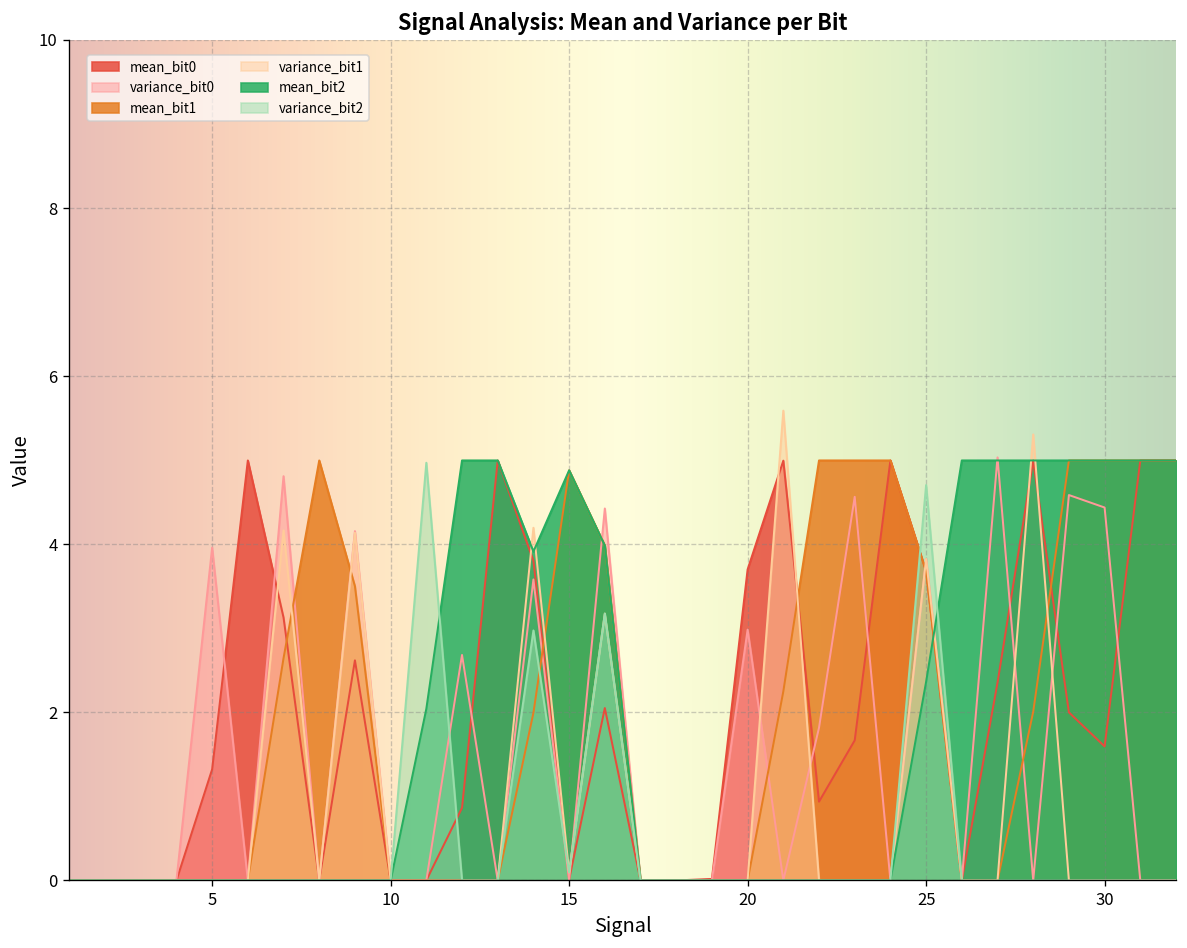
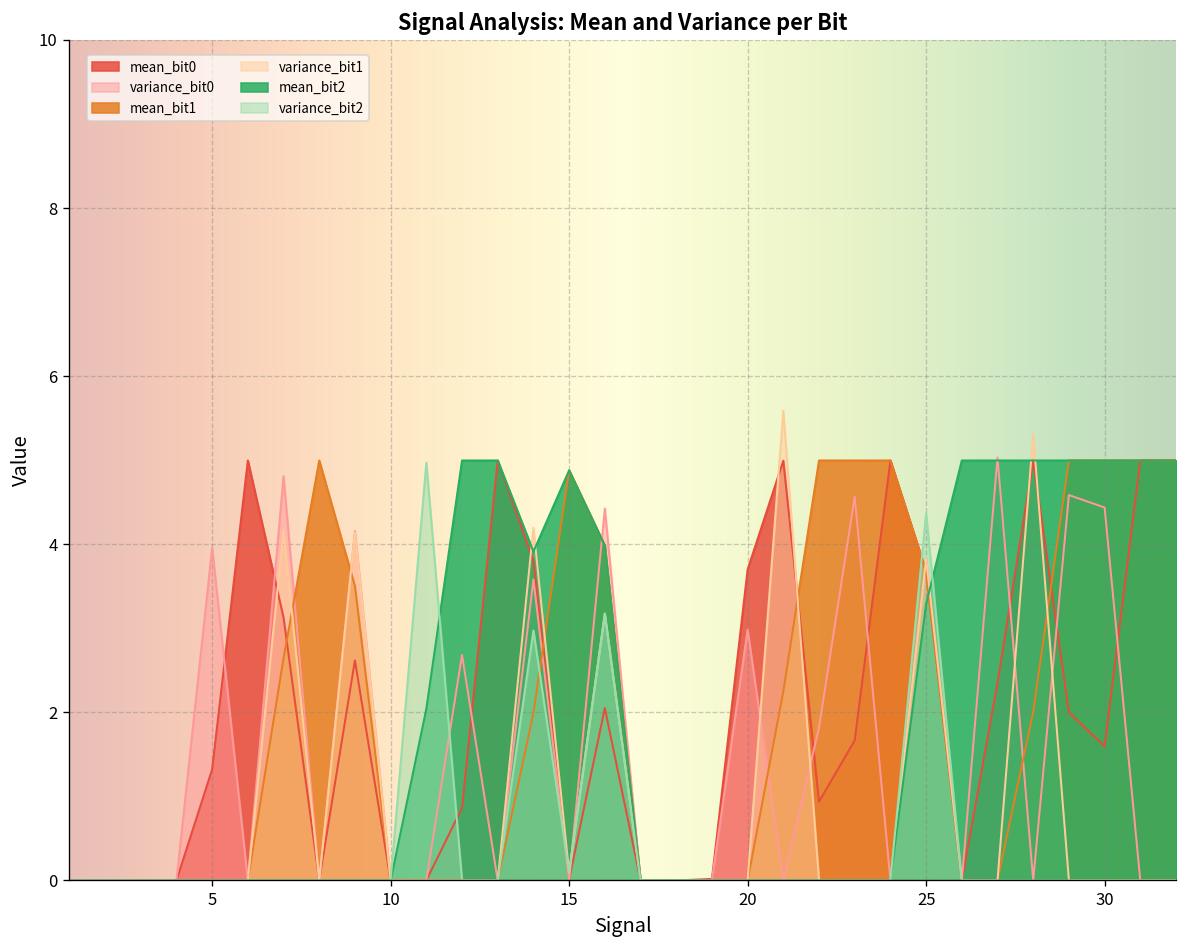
mean_bit2, 25: 2.4 -> 3.3
variance_bit2, 25: 4.7 -> 4.4
